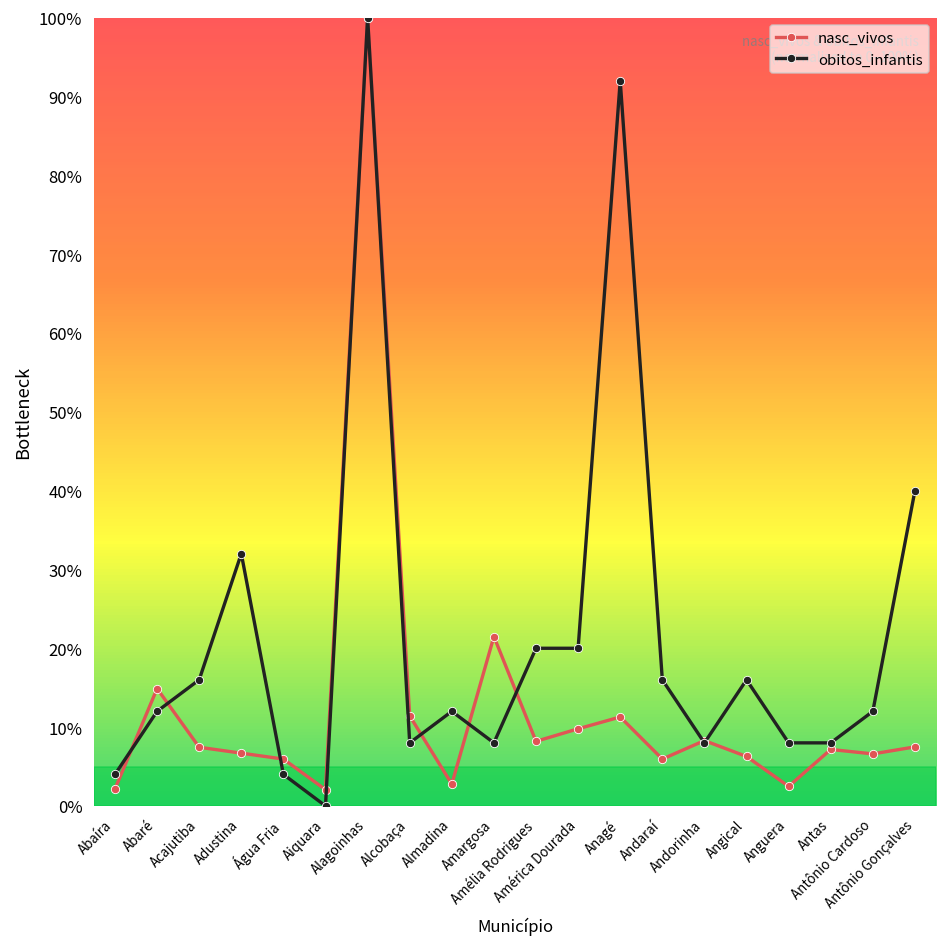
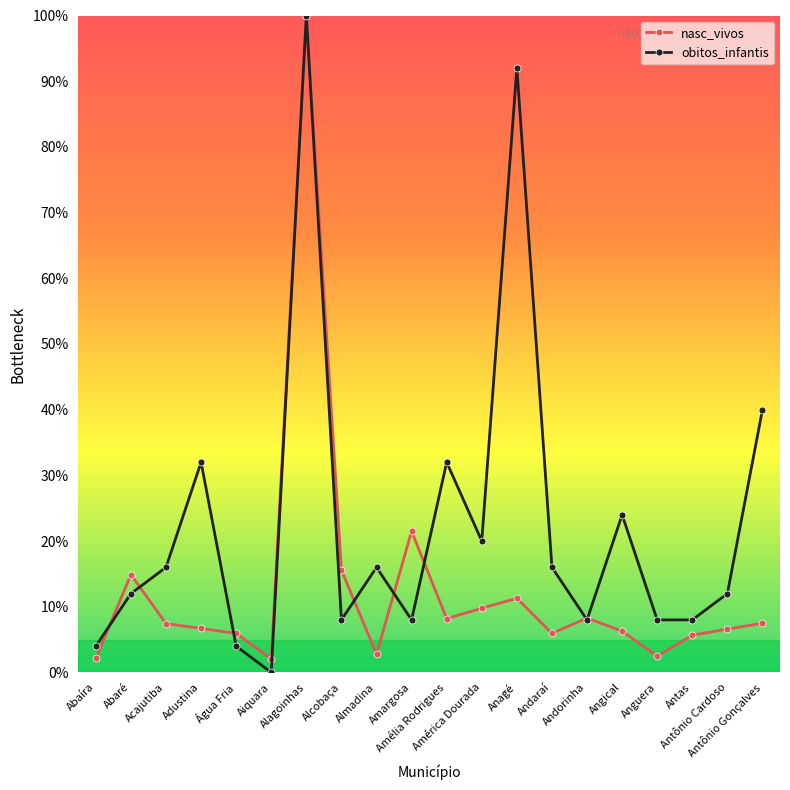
nasc_vivos, Alcobaça: 11% -> 16%
obitos_infantis, Almadina: 12% -> 16%
obitos_infantis, Amélia Rodrigues: 20% -> 32%
obitos_infantis, Angical: 16% -> 24%
nasc_vivos, Antas: 7% -> 6%
